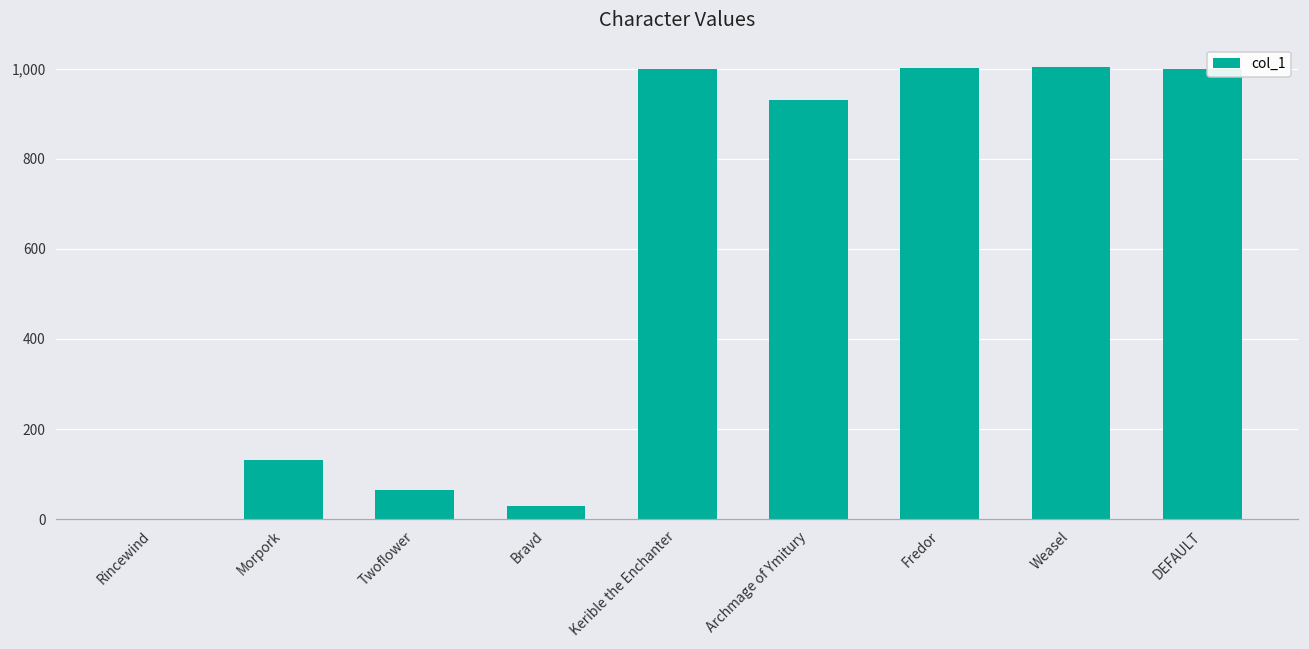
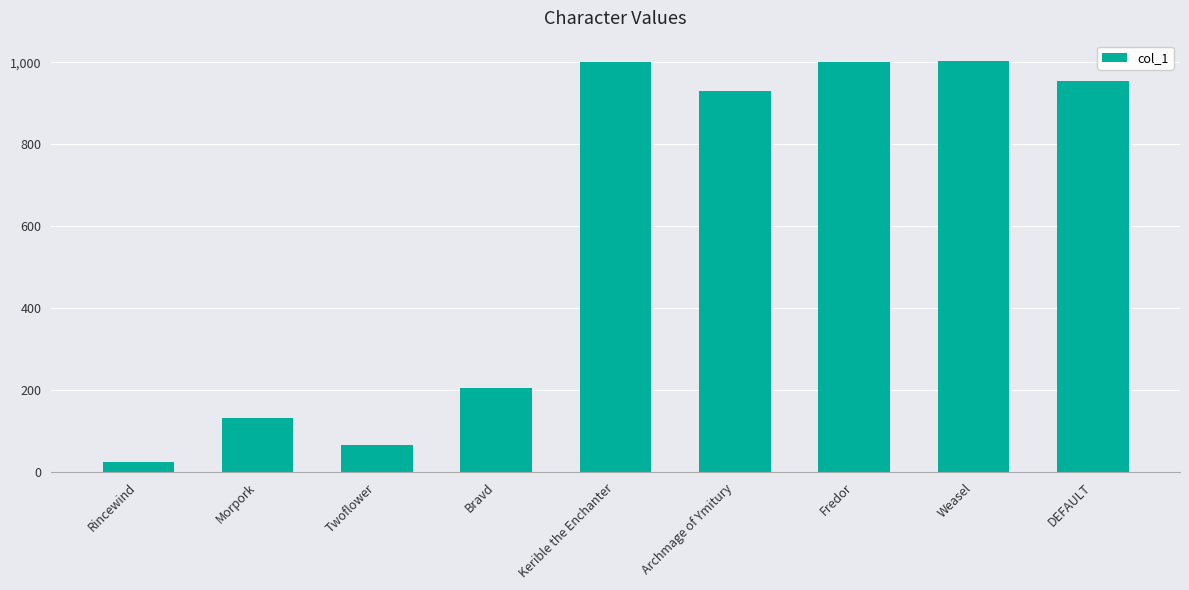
Rincewind: 0 -> 30
Bravd: 30 -> 210
DEFAULT: 1,000 -> 960
